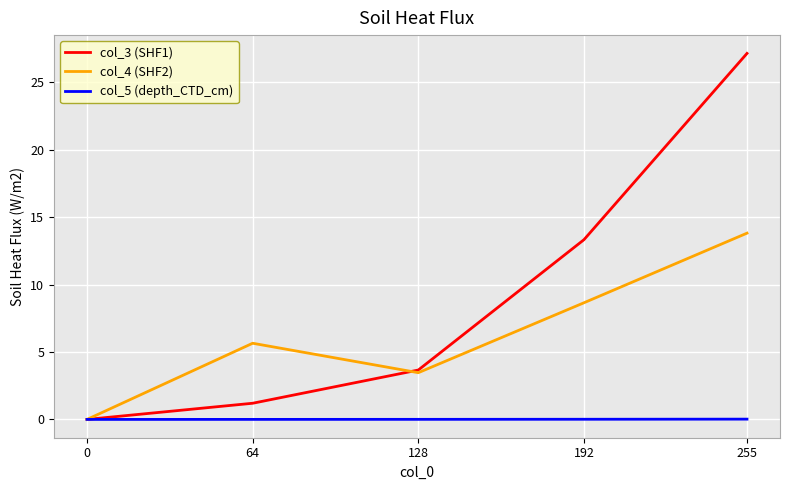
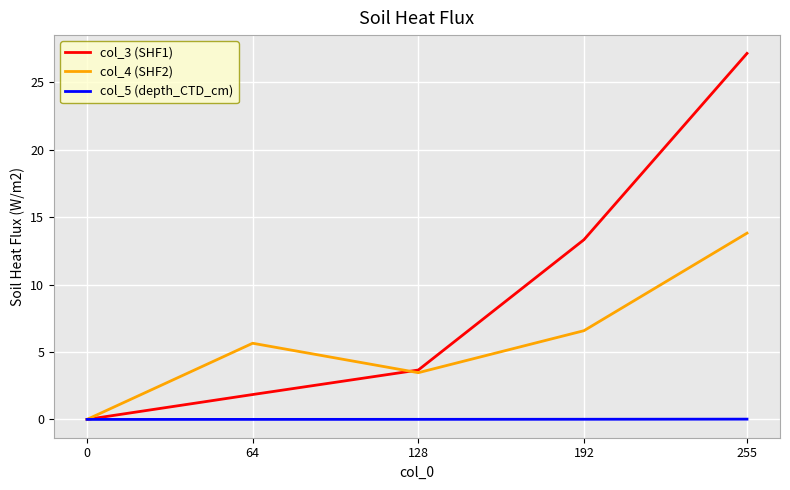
col_3 (SHF1), 64: 1.2 -> 1.8
col_4 (SHF2), 192: 8.7 -> 6.6
